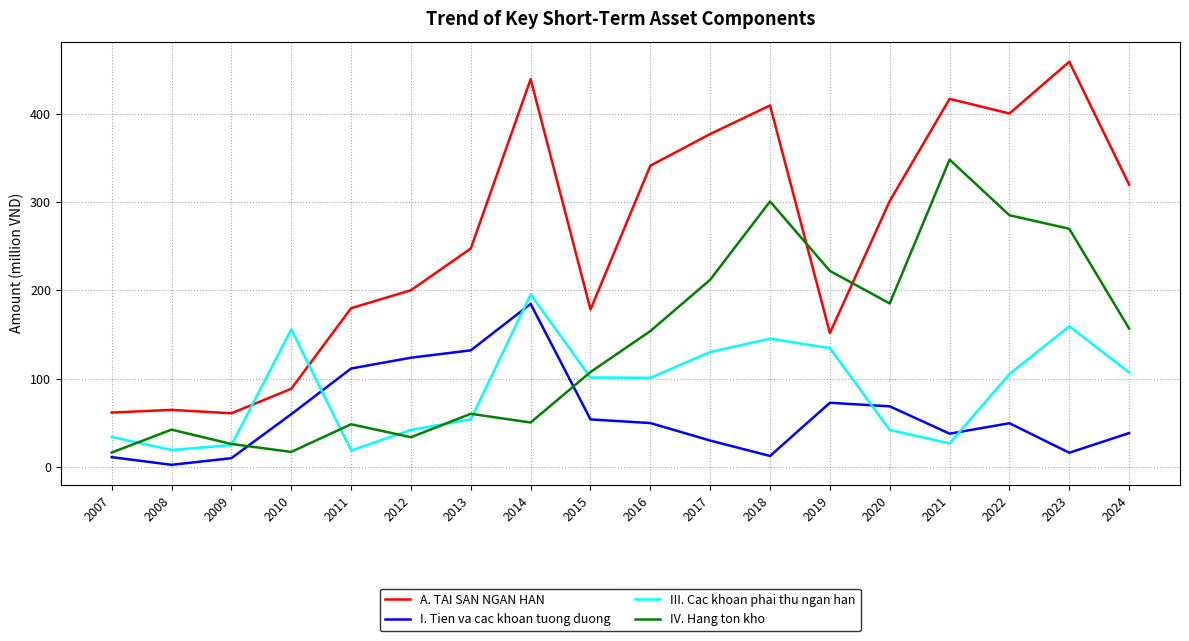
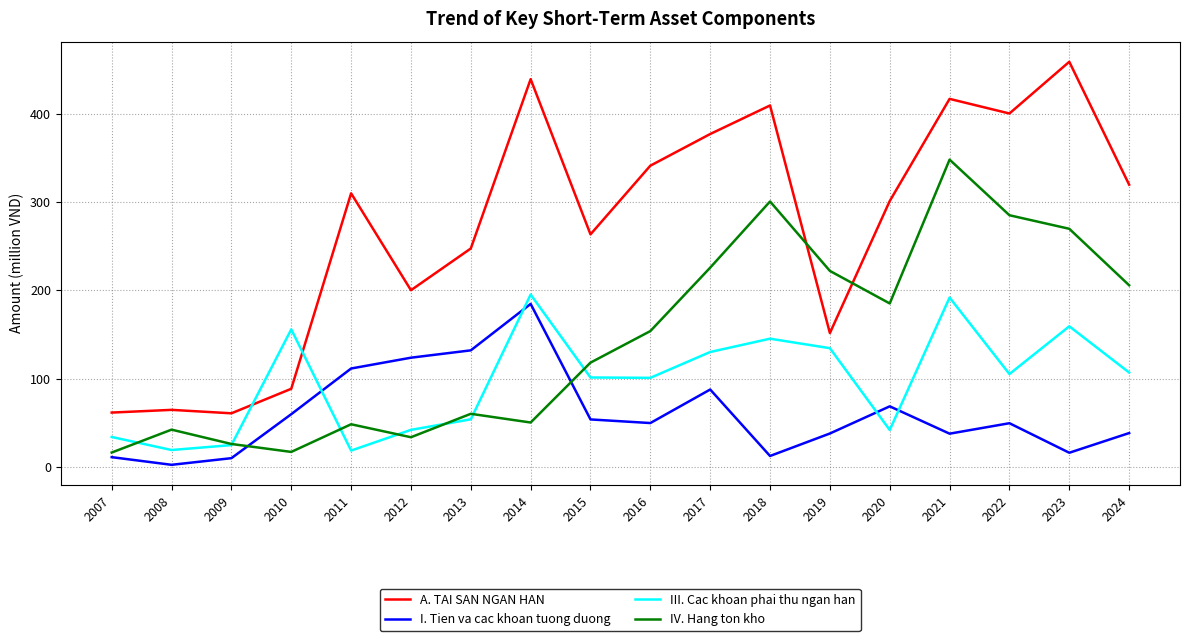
A. TAI SAN NGAN HAN, 2011: 180 -> 310
A. TAI SAN NGAN HAN, 2015: 180 -> 260
IV. Hang ton kho, 2015: 110 -> 120
I. Tien va cac khoan tuong duong, 2017: 30 -> 90
IV. Hang ton kho, 2017: 210 -> 230
I. Tien va cac khoan tuong duong, 2019: 70 -> 40
III. Cac khoan phai thu ngan han, 2021: 30 -> 190
IV. Hang ton kho, 2024: 160 -> 210
